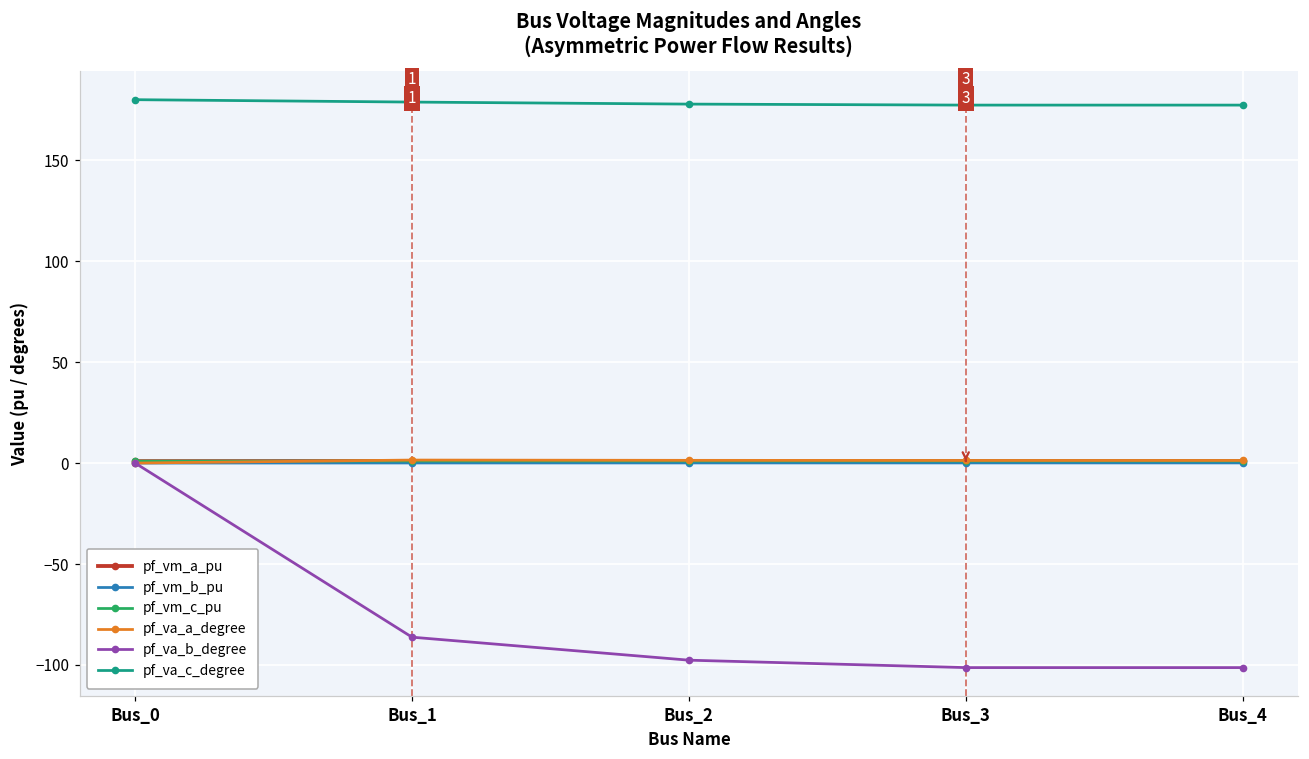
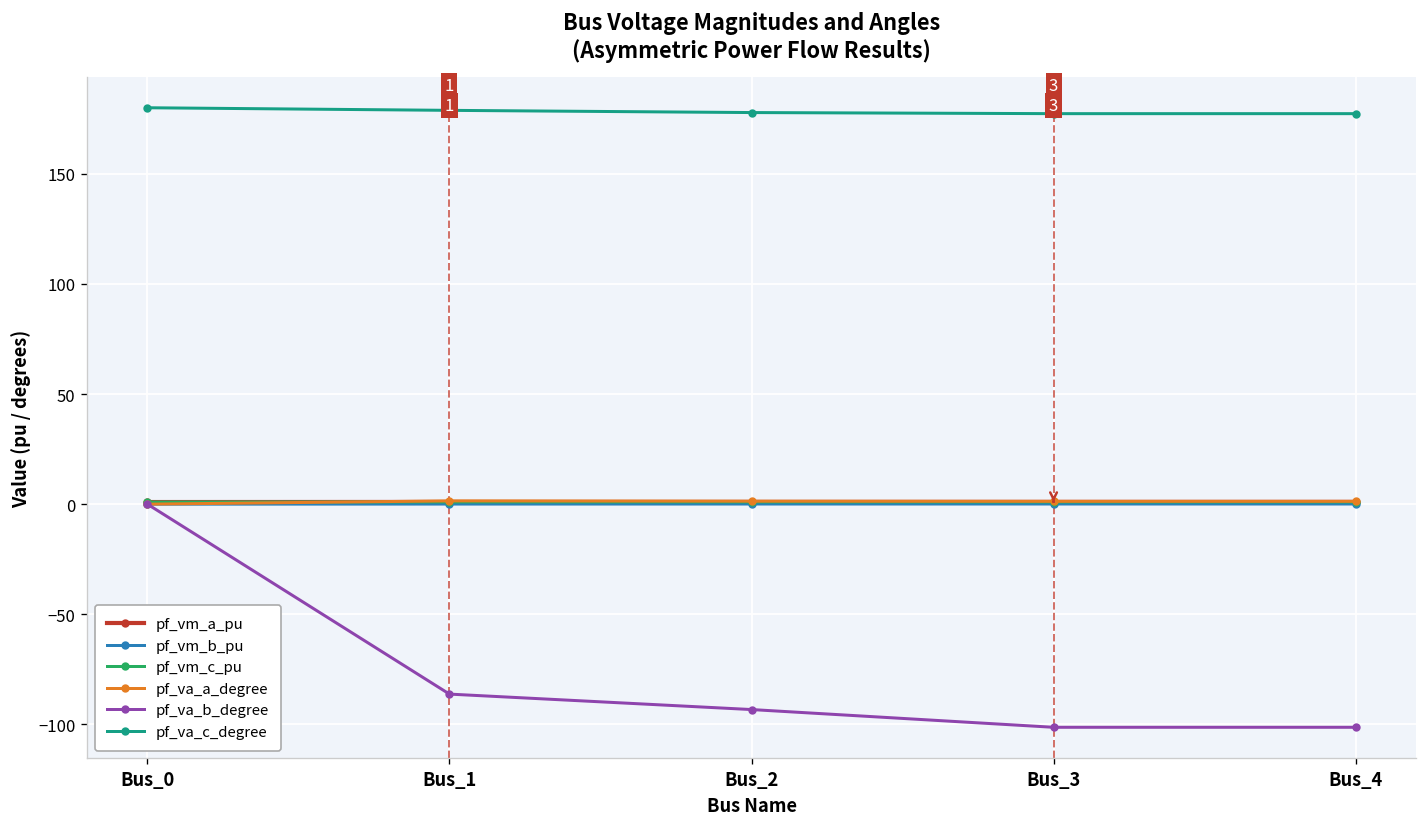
pf_va_b_degree, Bus_2: -98 -> -93
